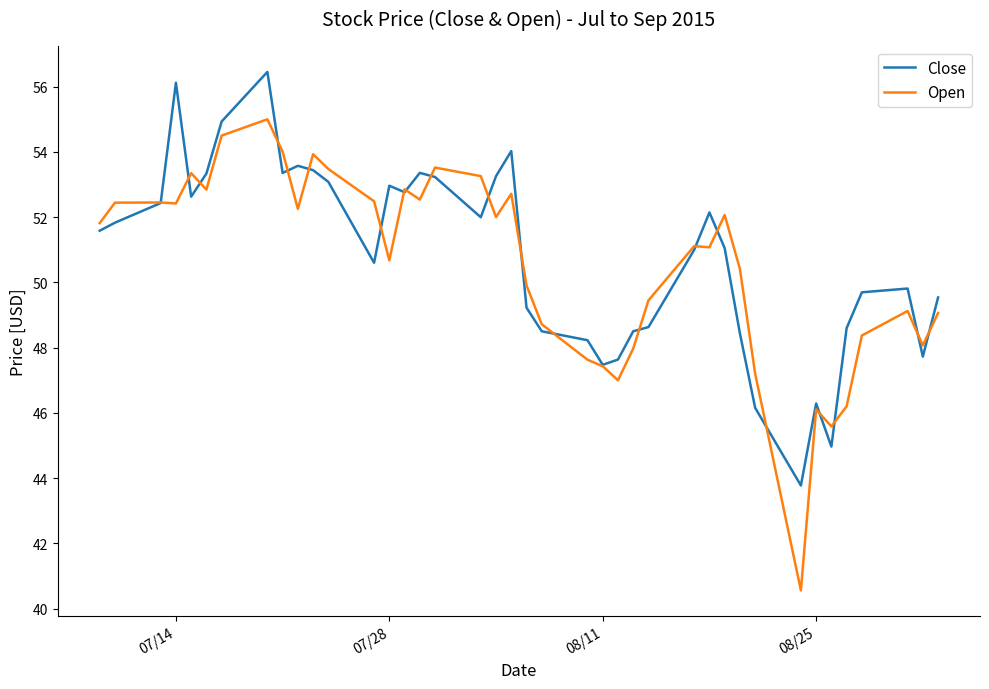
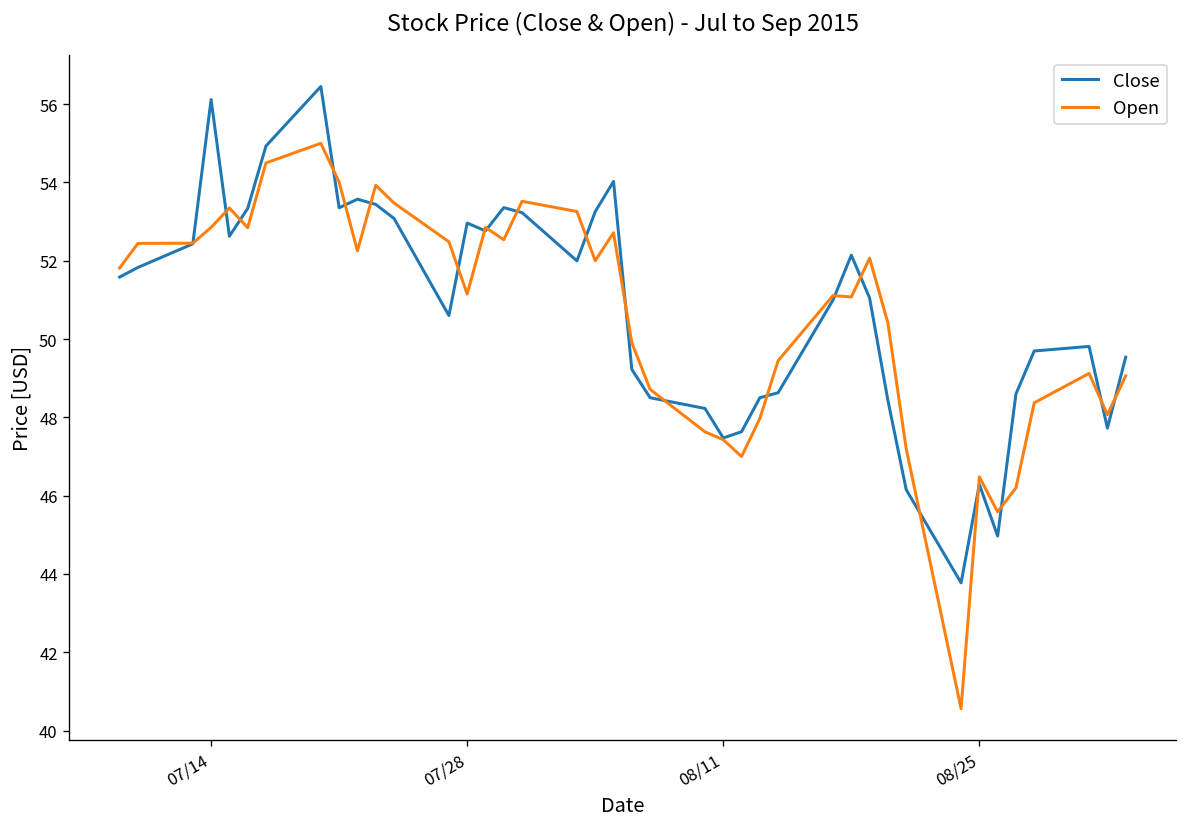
Open, 07/14: 52.4 -> 52.9
Open, 07/28: 50.7 -> 51.2
Open, 08/25: 46.1 -> 46.5
